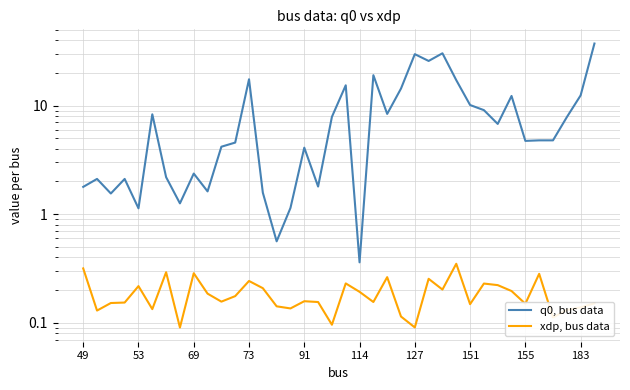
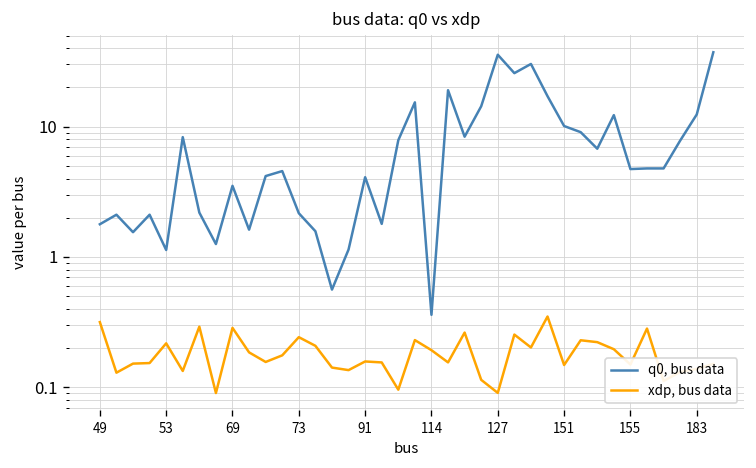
q0, bus data, 69: 2.4 -> 3.5
q0, bus data, 73: 17 -> 2.2
q0, bus data, 127: 30 -> 36
